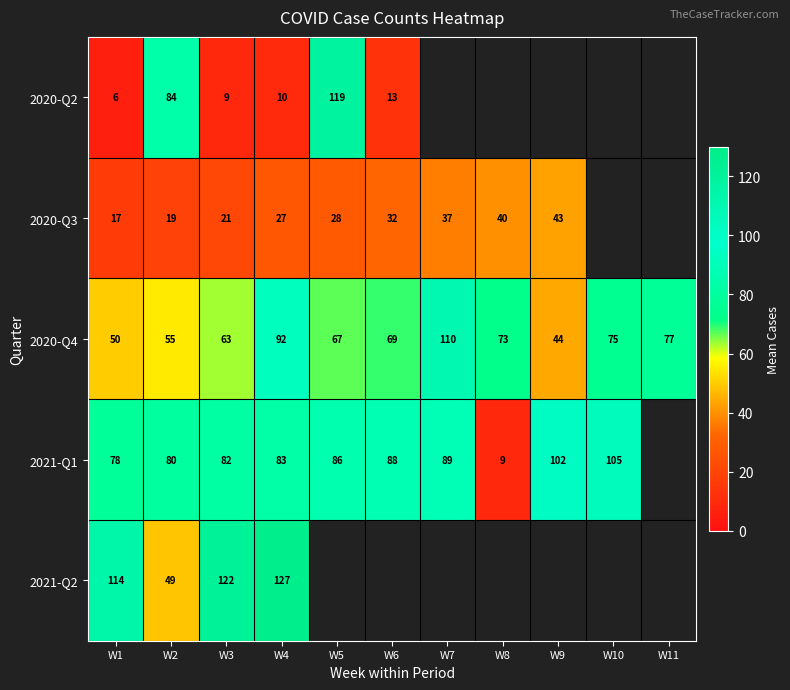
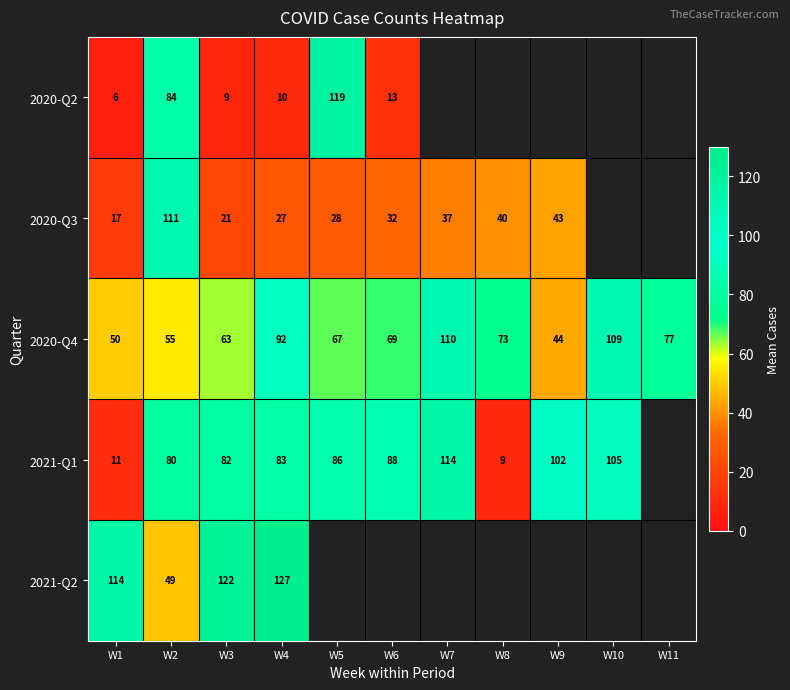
2020-Q3, W2: 19 -> 111
2020-Q4, W10: 75 -> 109
2021-Q1, W1: 78 -> 11
2021-Q1, W7: 89 -> 114
